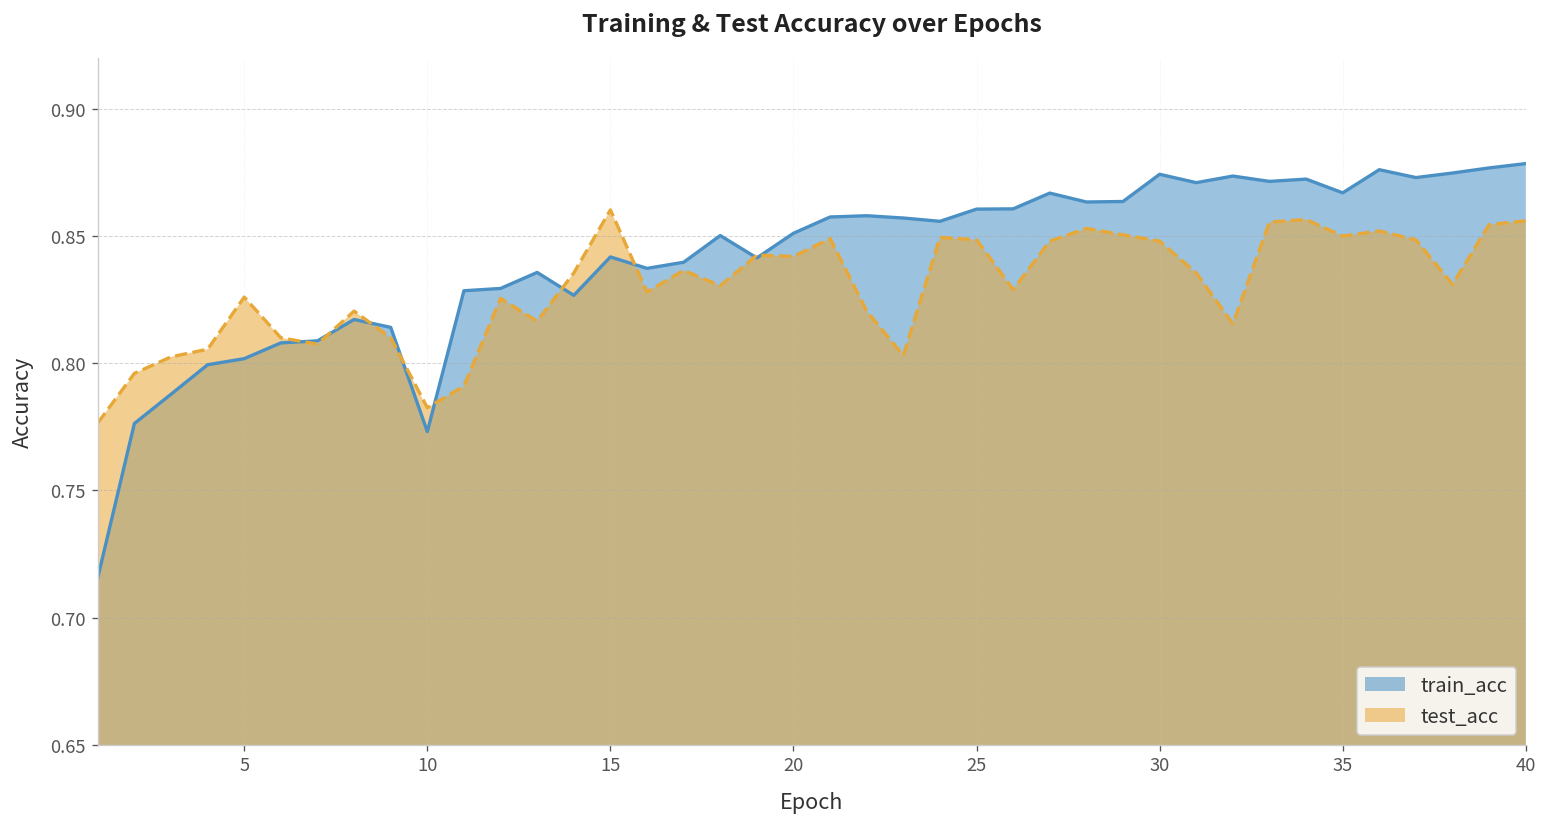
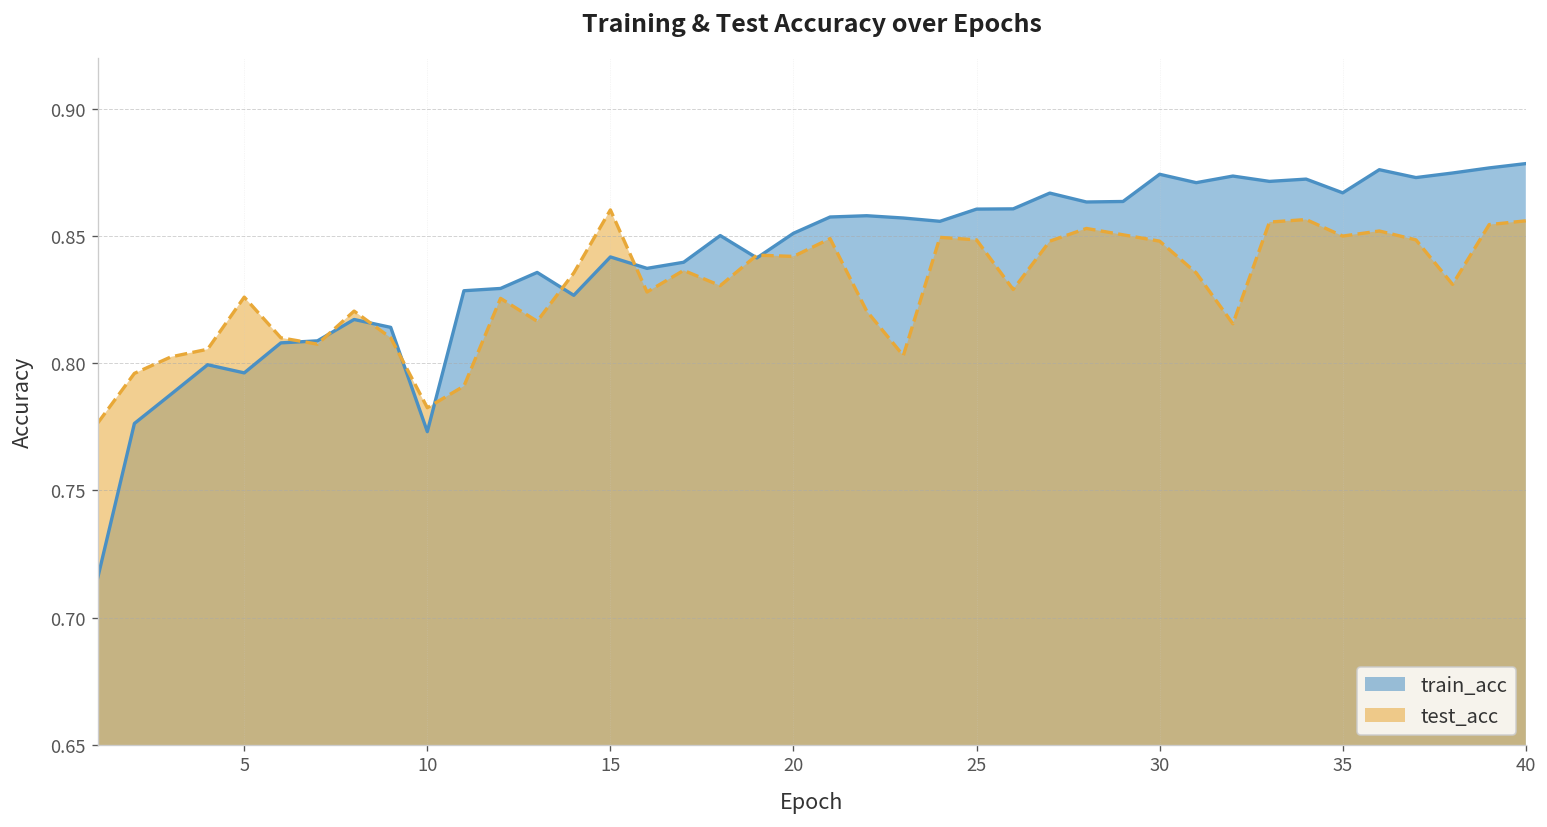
train_acc, 5: 0.802 -> 0.796
